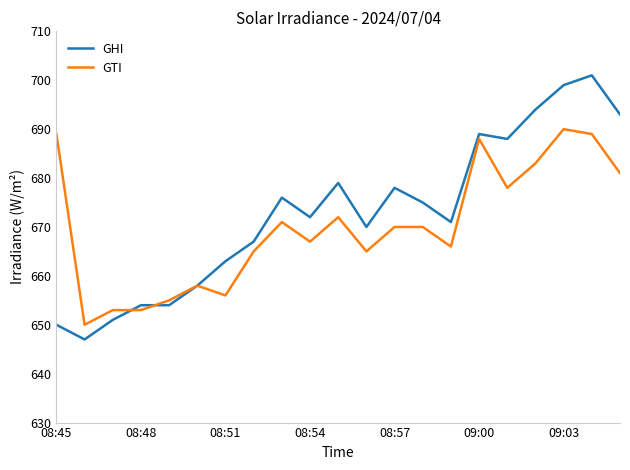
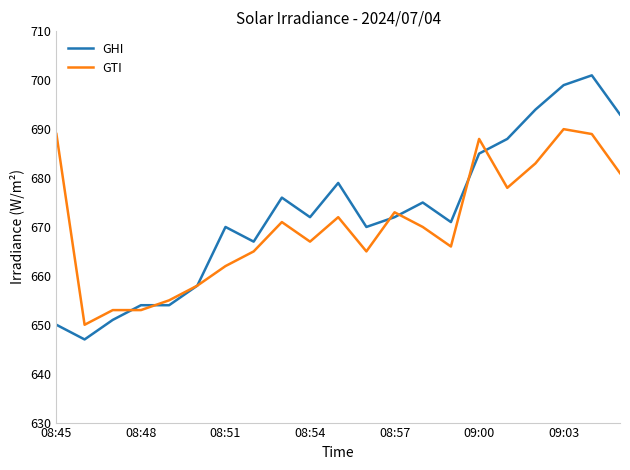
GHI, 08:51: 663 -> 670
GTI, 08:51: 656 -> 662
GHI, 08:57: 678 -> 672
GTI, 08:57: 670 -> 673
GHI, 09:00: 689 -> 685
